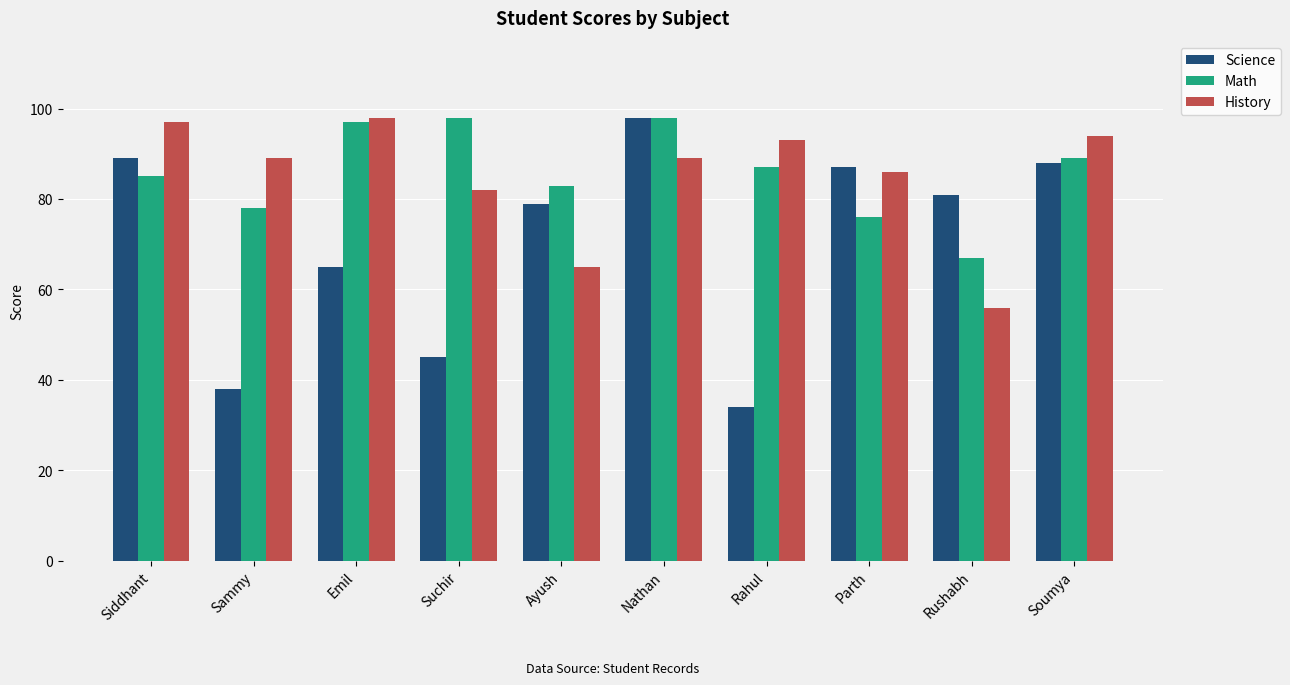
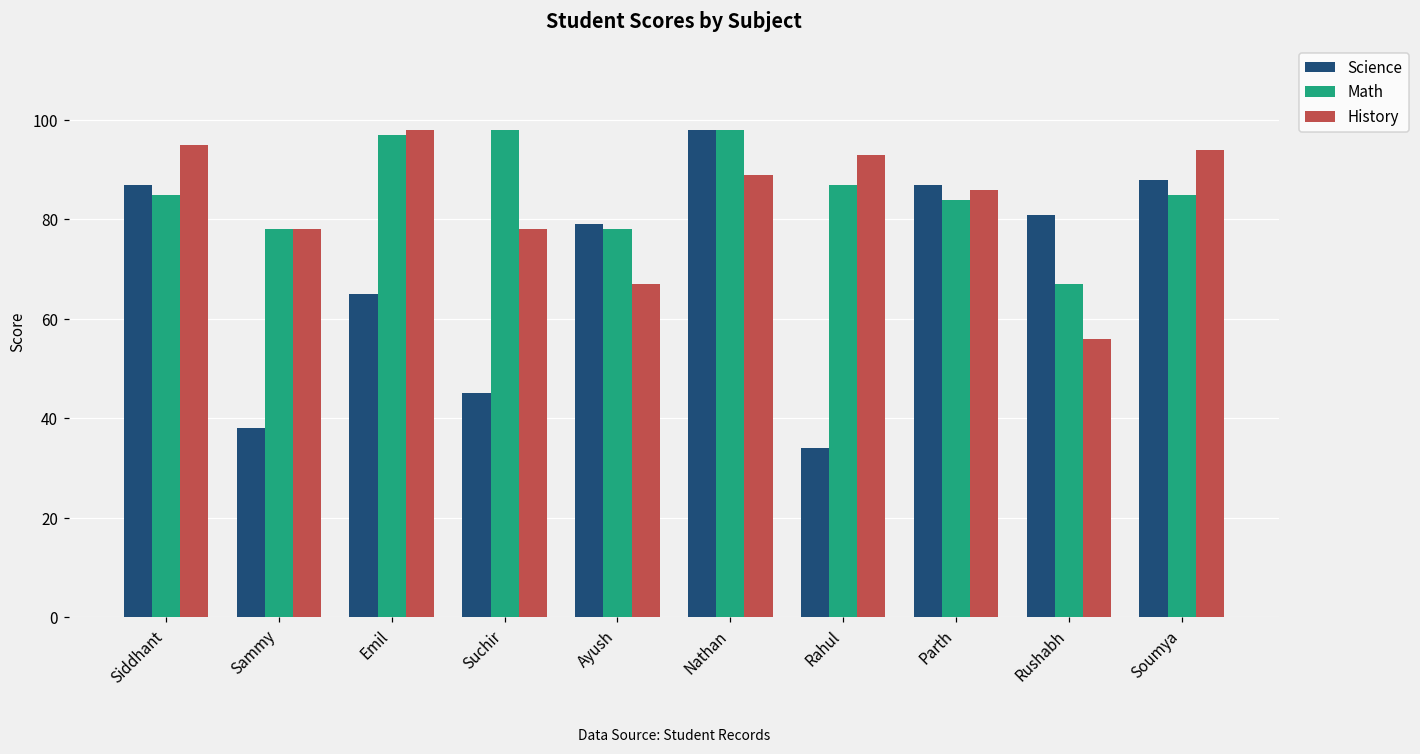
Science, Siddhant: 89 -> 87
History, Siddhant: 97 -> 95
History, Sammy: 89 -> 78
History, Suchir: 82 -> 78
Math, Ayush: 83 -> 78
History, Ayush: 65 -> 67
Math, Parth: 76 -> 84
Math, Soumya: 89 -> 85
